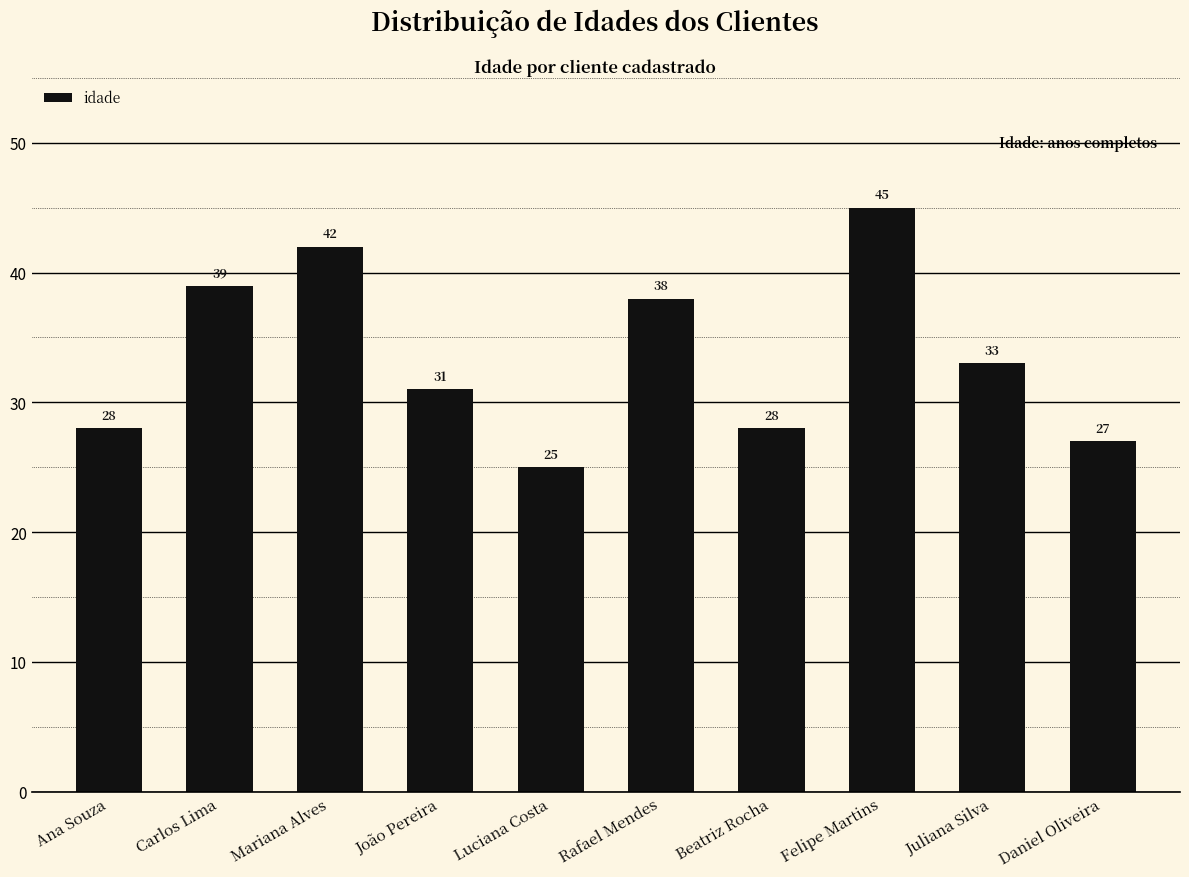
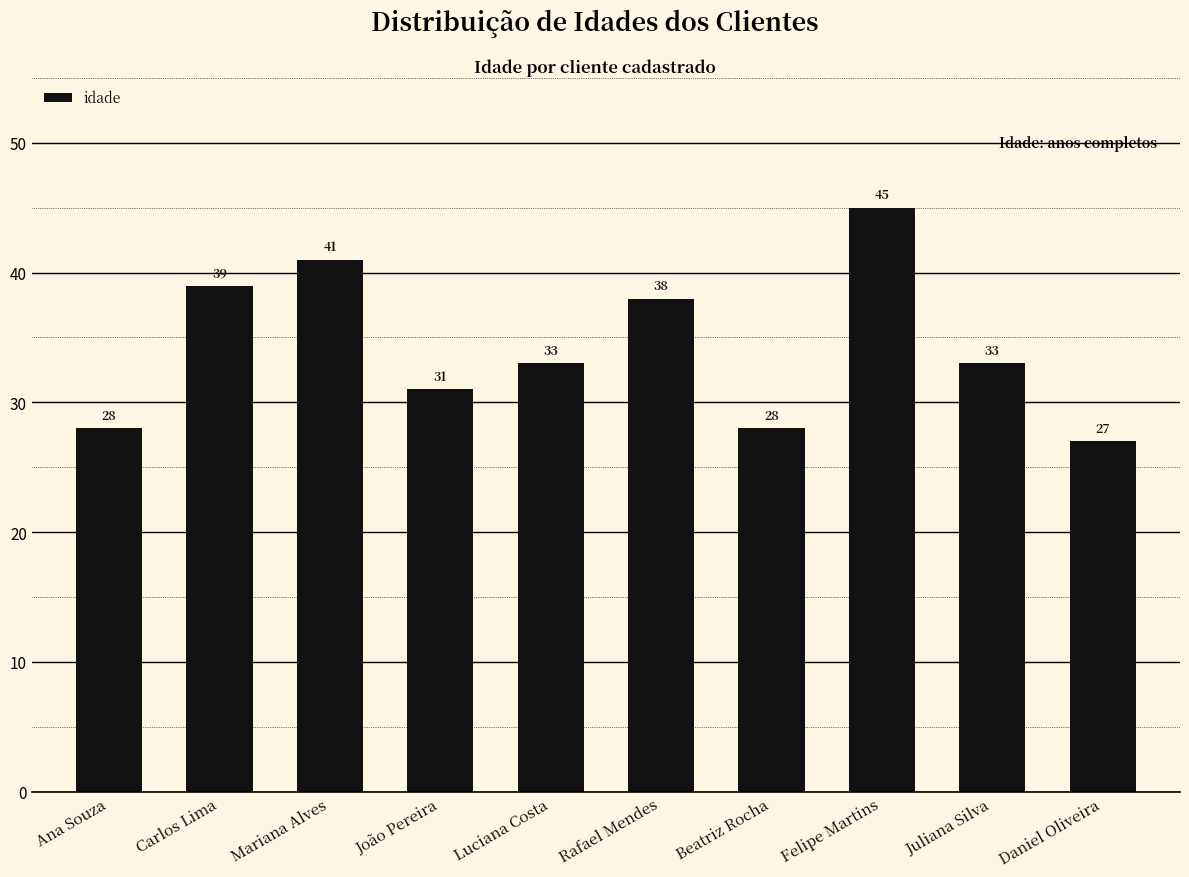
Mariana Alves: 42 -> 41
Luciana Costa: 25 -> 33
